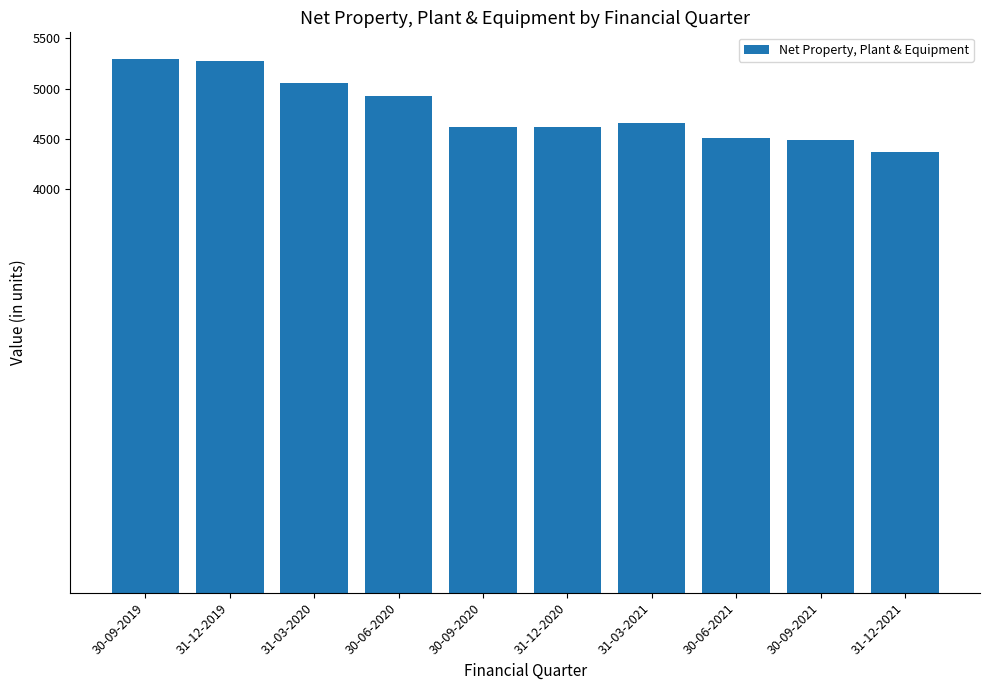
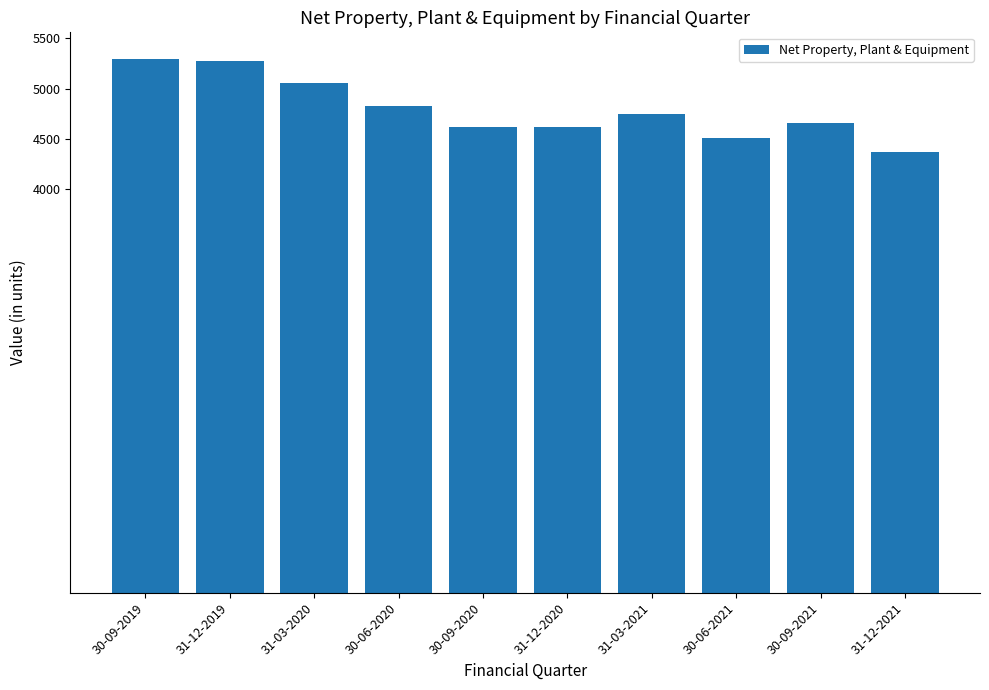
30-06-2020: 4930 -> 4830
31-03-2021: 4660 -> 4750
30-09-2021: 4490 -> 4660
